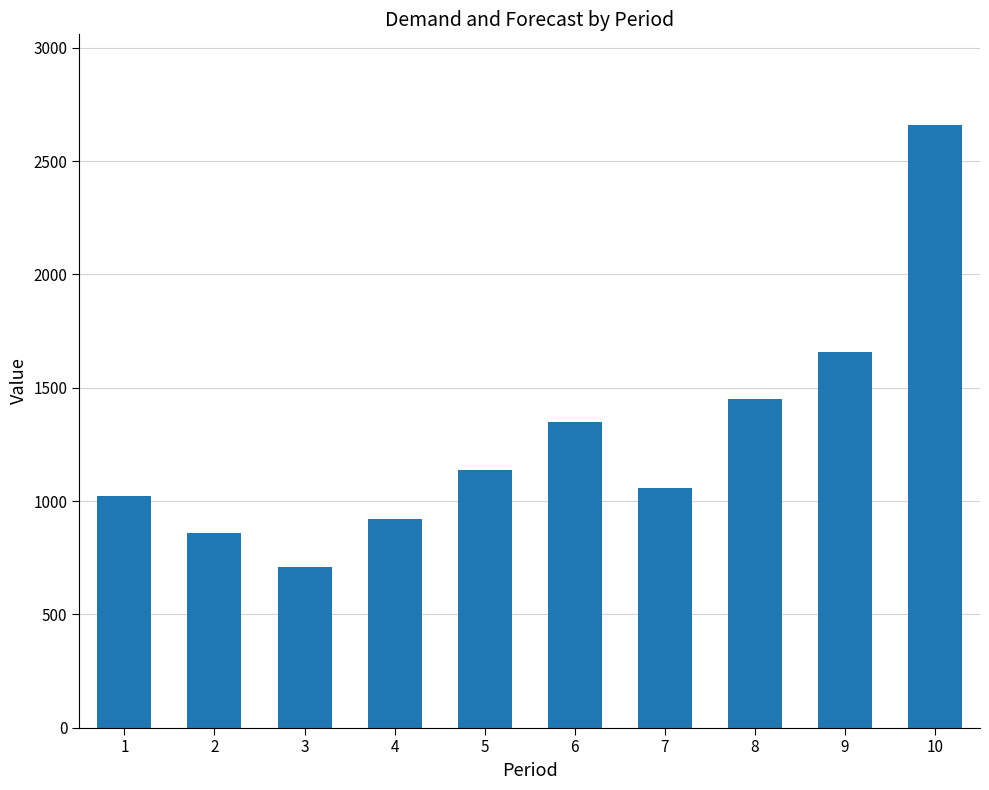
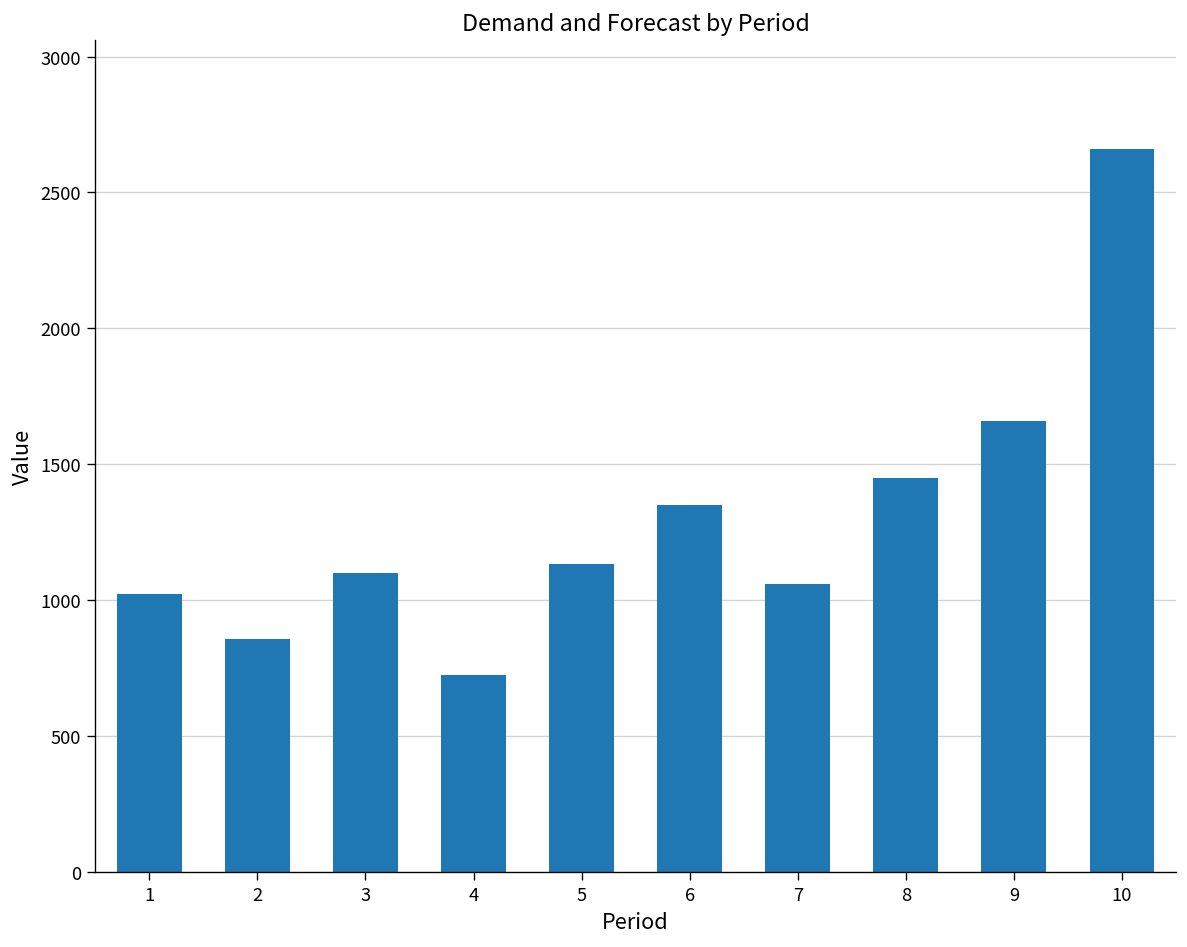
3: 710 -> 1100
4: 920 -> 730
